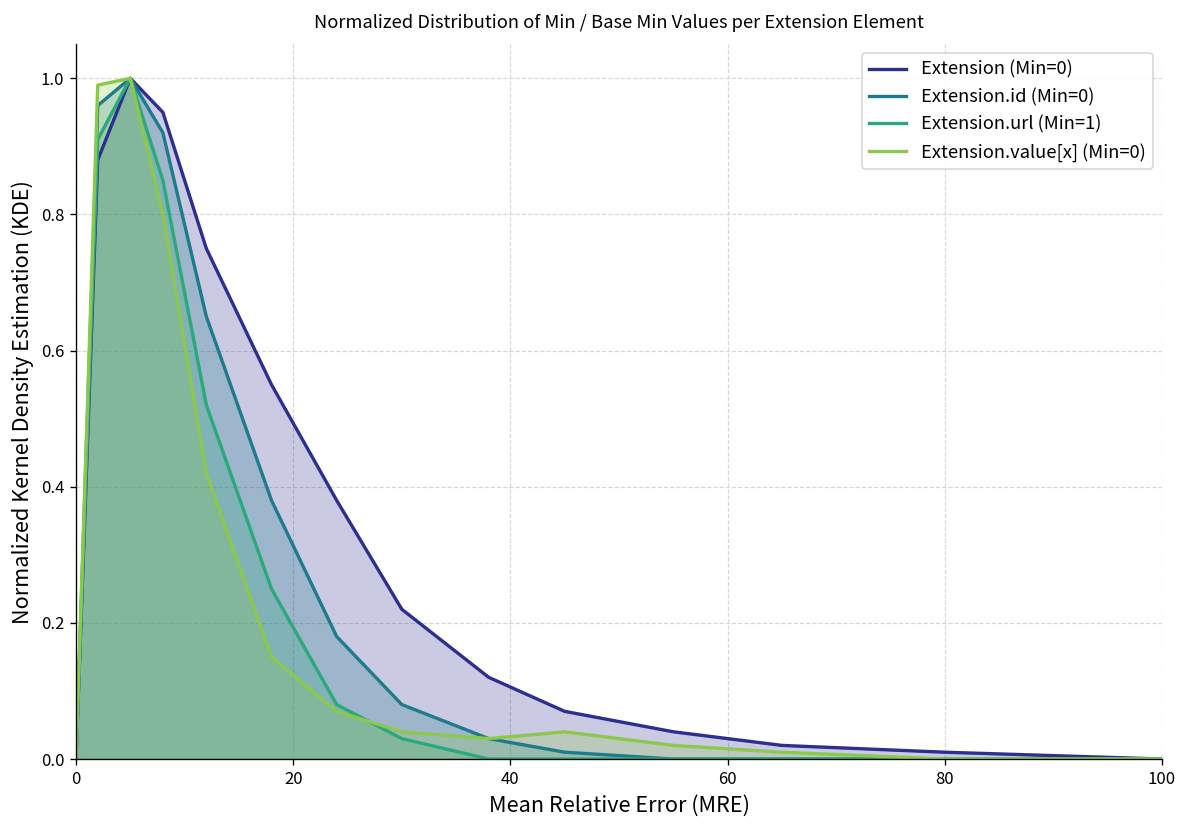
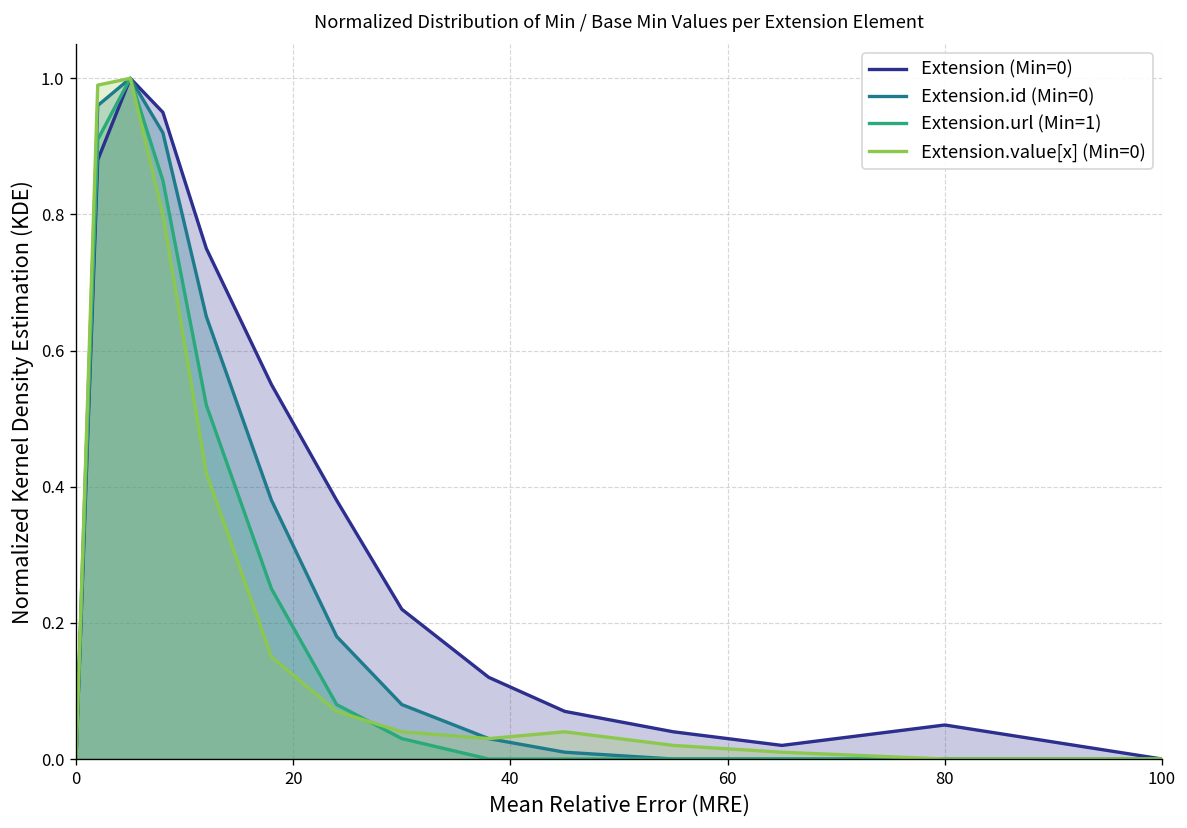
Extension (Min=0), 80: 0.01 -> 0.05
